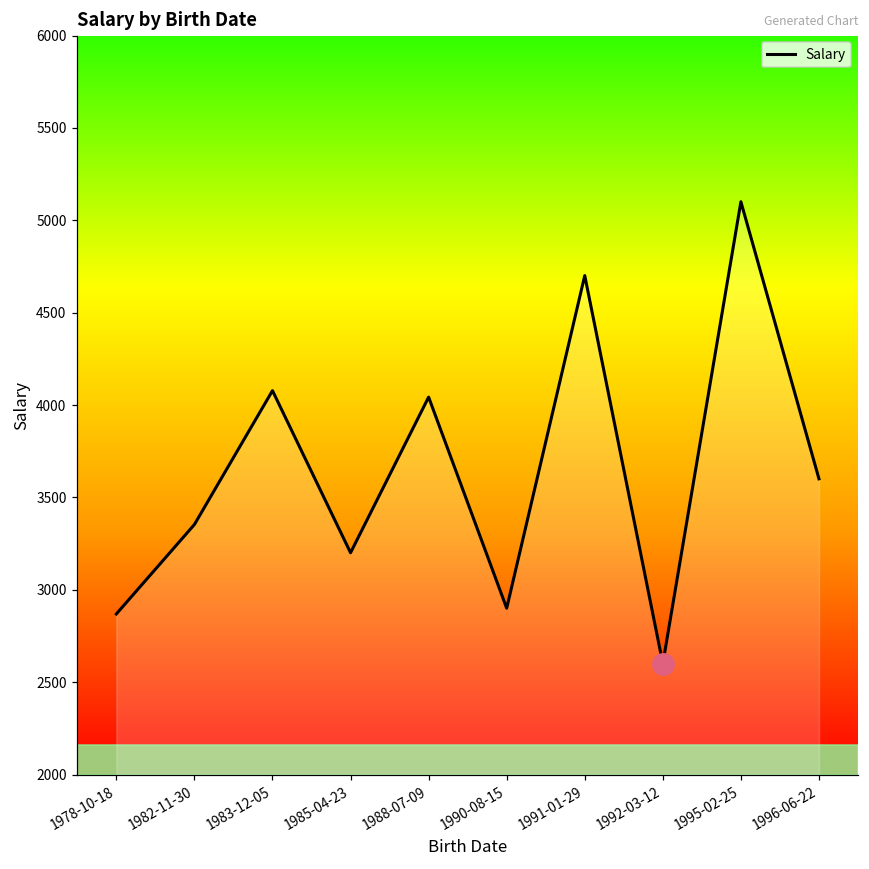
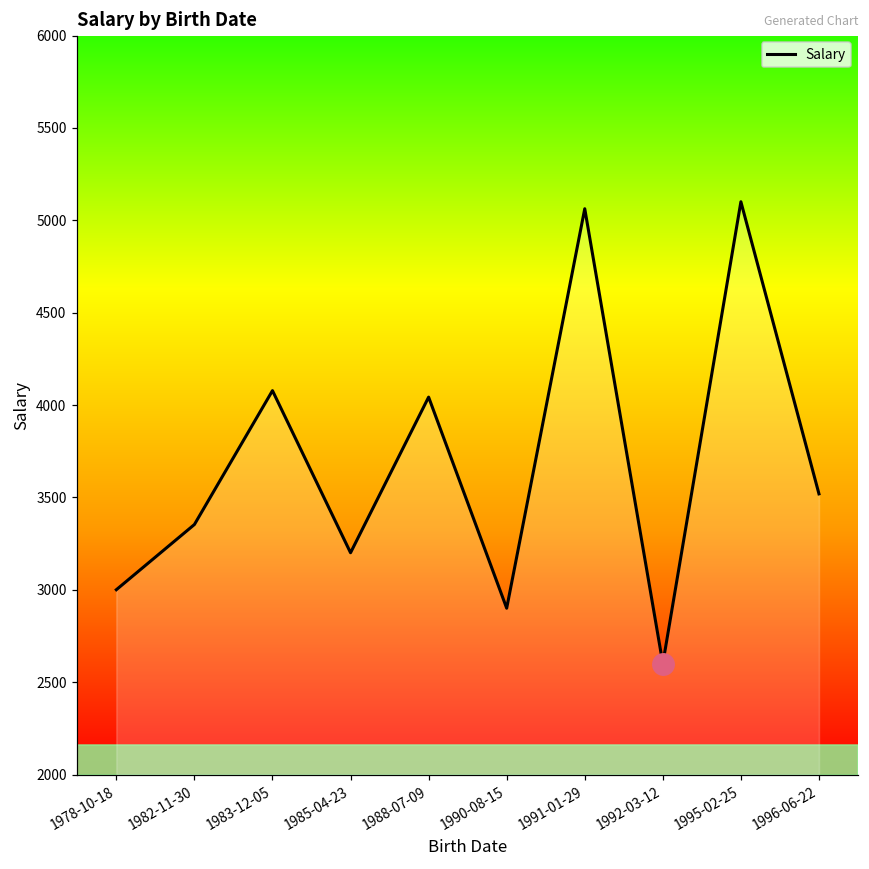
Salary, 1978-10-18: 2870 -> 3000
Salary, 1991-01-29: 4700 -> 5060
Salary, 1996-06-22: 3600 -> 3520
